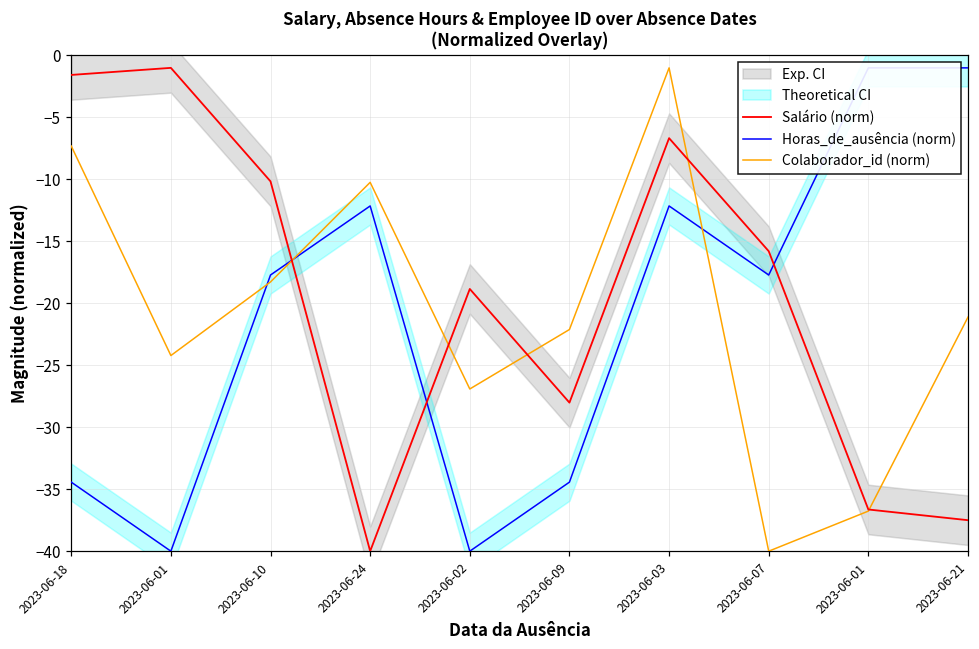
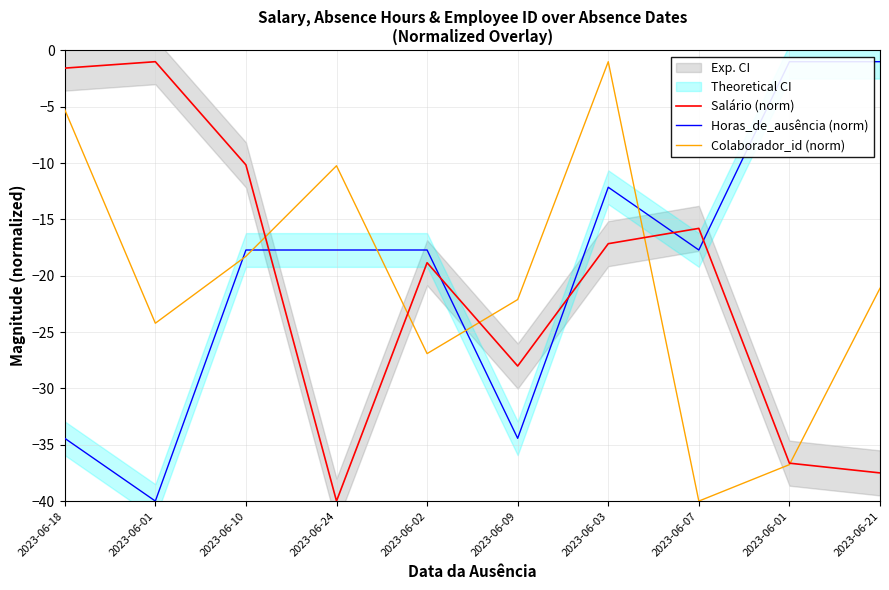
Colaborador_id (norm), 2023-06-18: -7.3 -> -5.3
Horas_de_ausência (norm), 2023-06-24: -12.1 -> -17.7
Horas_de_ausência (norm), 2023-06-02: -40.0 -> -17.7
Salário (norm), 2023-06-03: -6.7 -> -17.2
